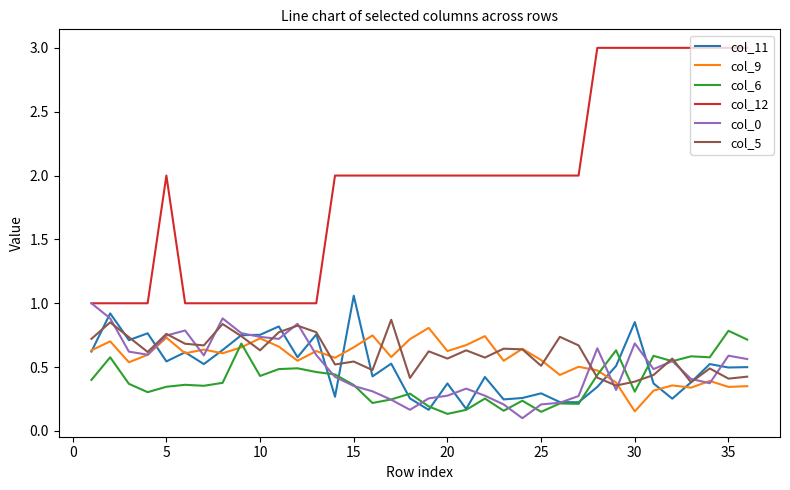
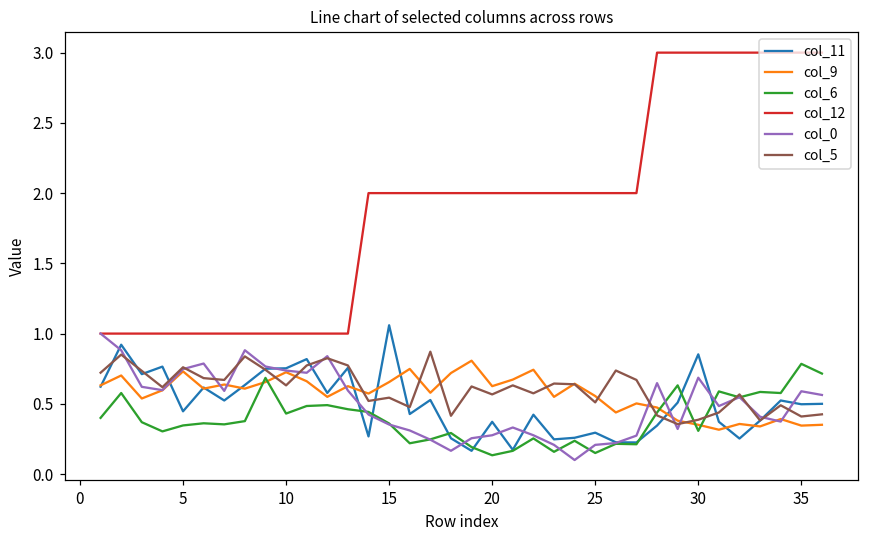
col_11, 5: 0.54 -> 0.45
col_12, 5: 2 -> 1
col_9, 30: 0.15 -> 0.35
